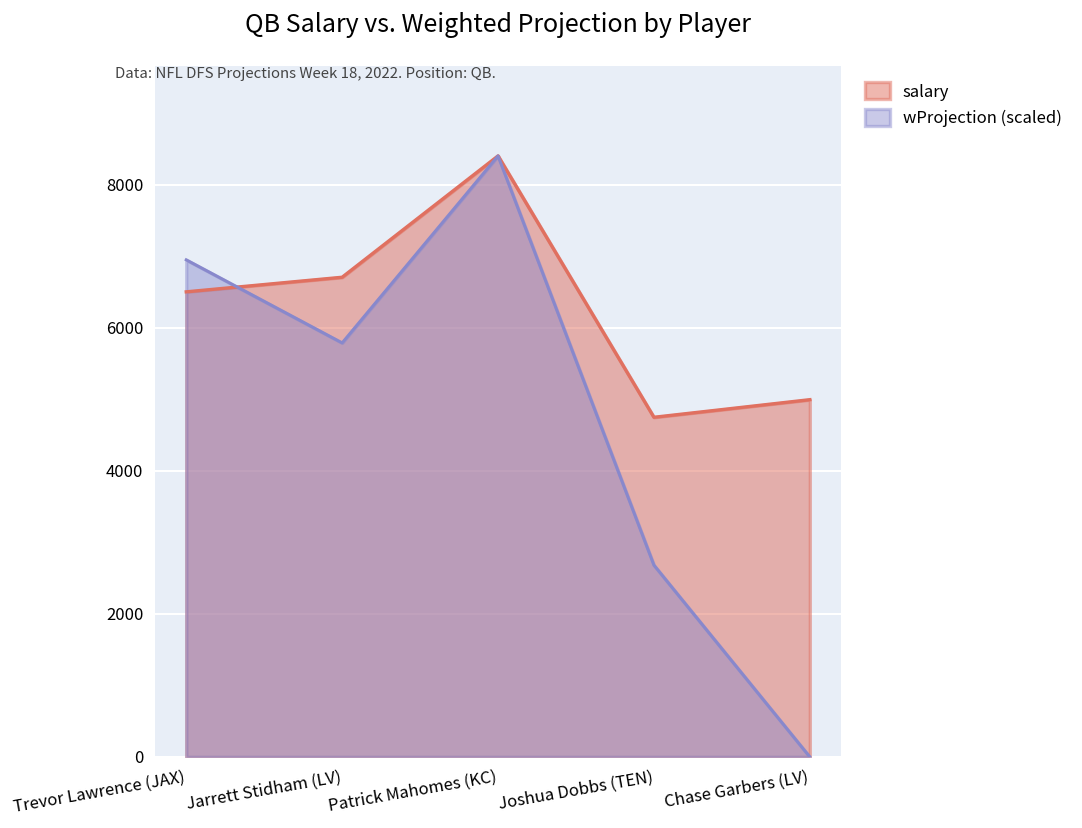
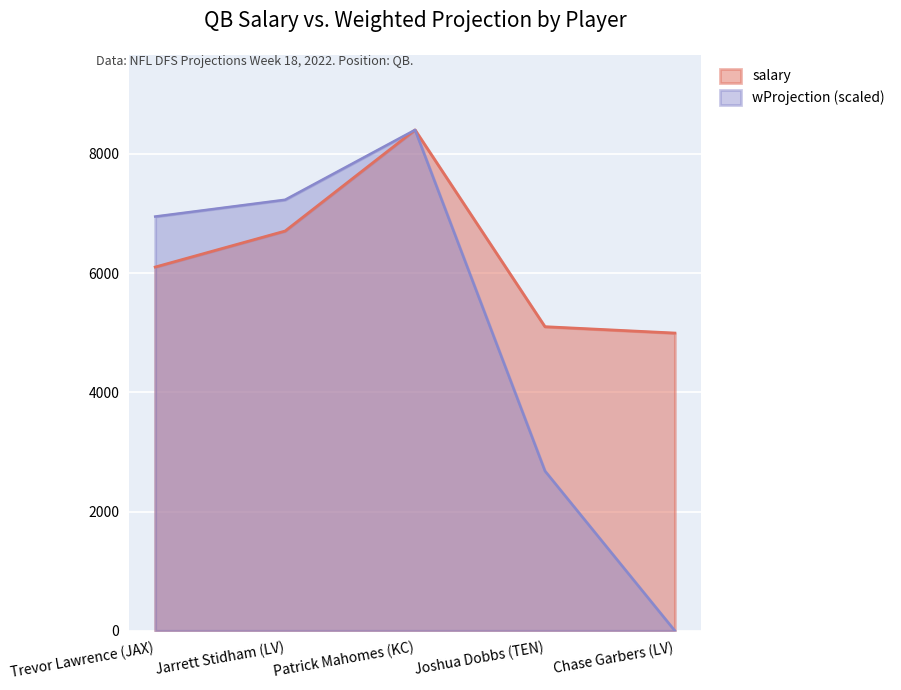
salary, Trevor Lawrence (JAX): 6500 -> 6100
wProjection (scaled), Jarrett Stidham (LV): 5800 -> 7200
salary, Joshua Dobbs (TEN): 4700 -> 5100
